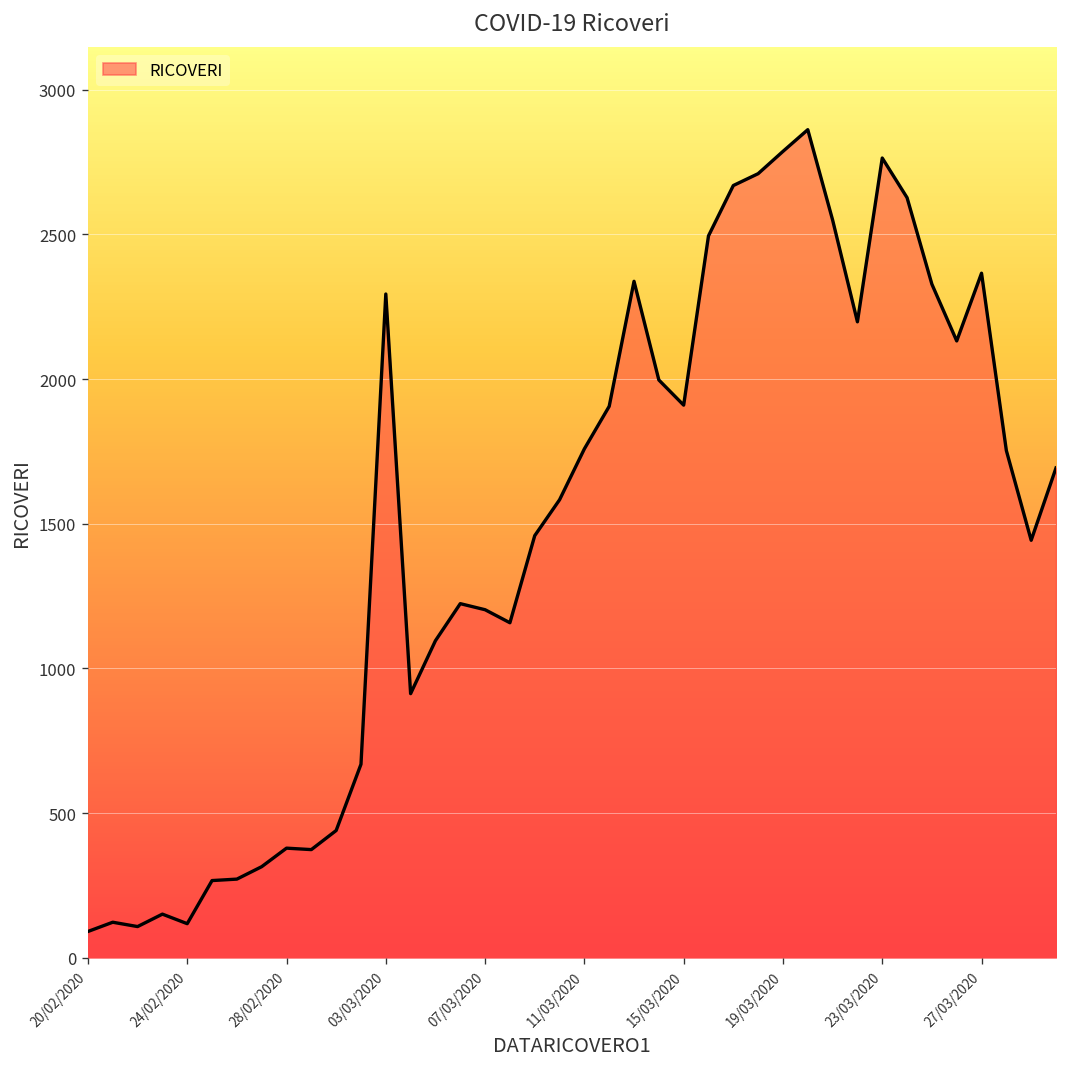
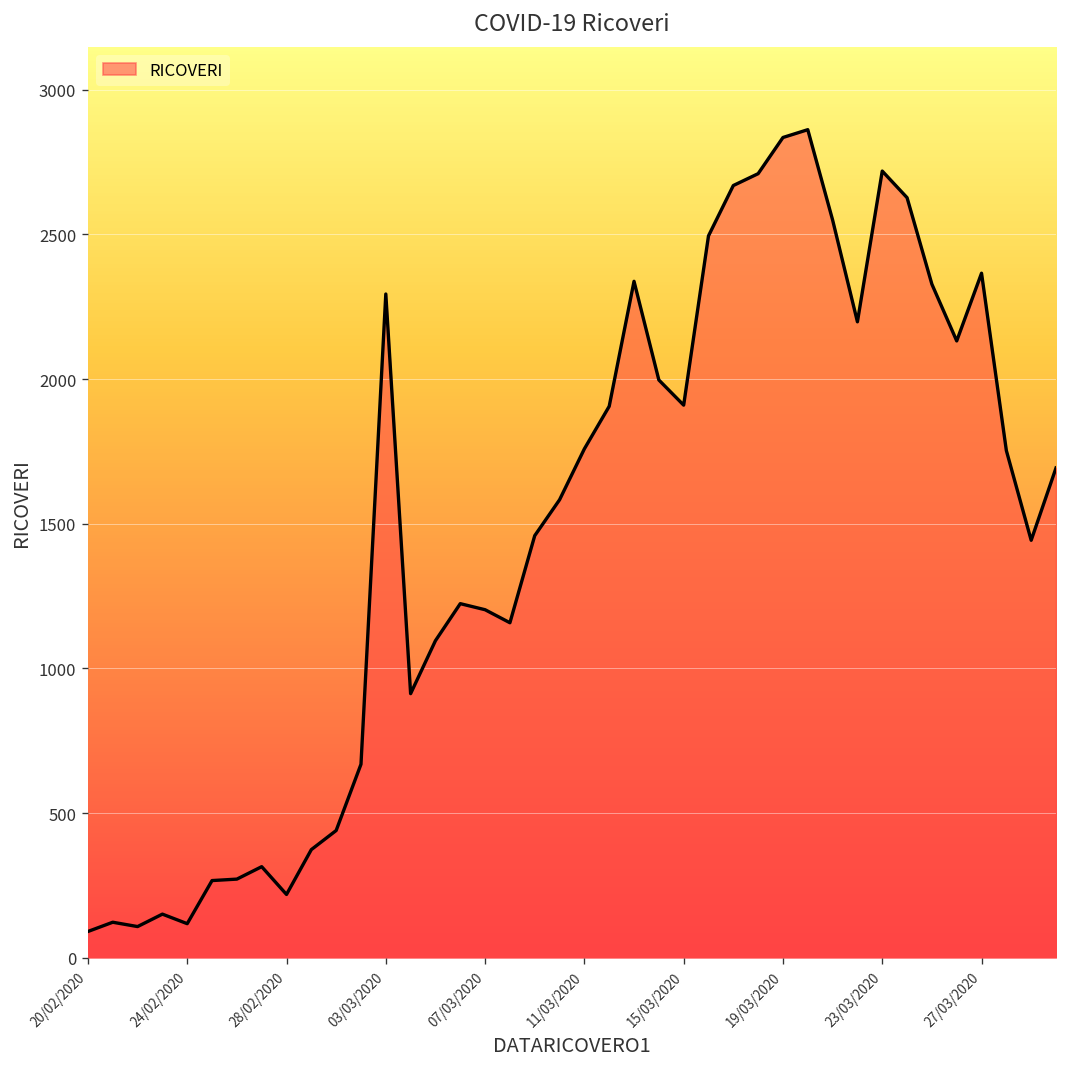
28/02/2020: 380 -> 220
19/03/2020: 2790 -> 2840
23/03/2020: 2760 -> 2720
